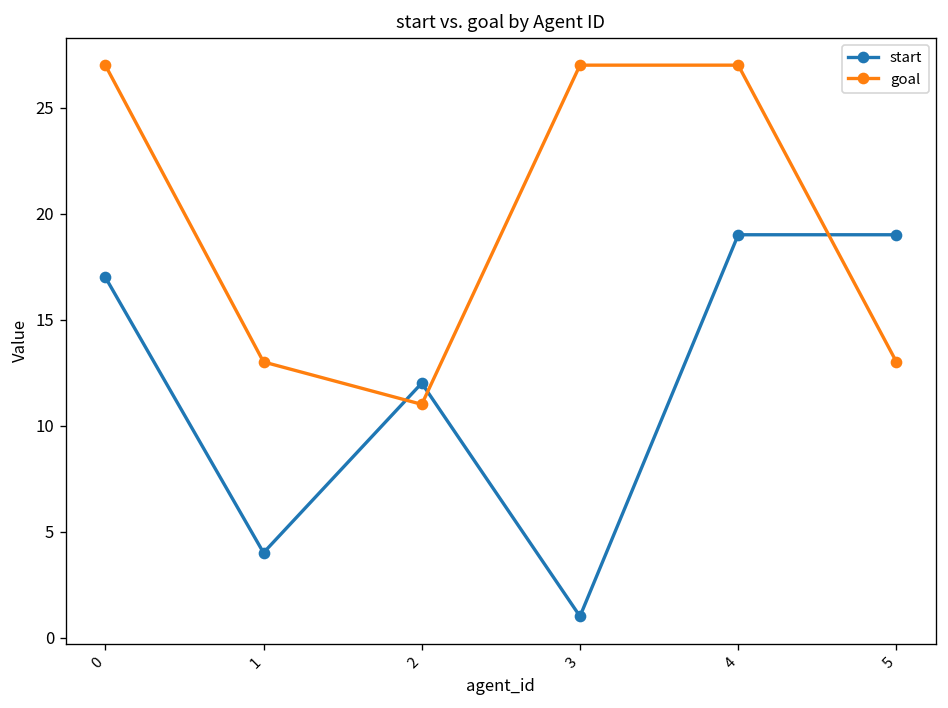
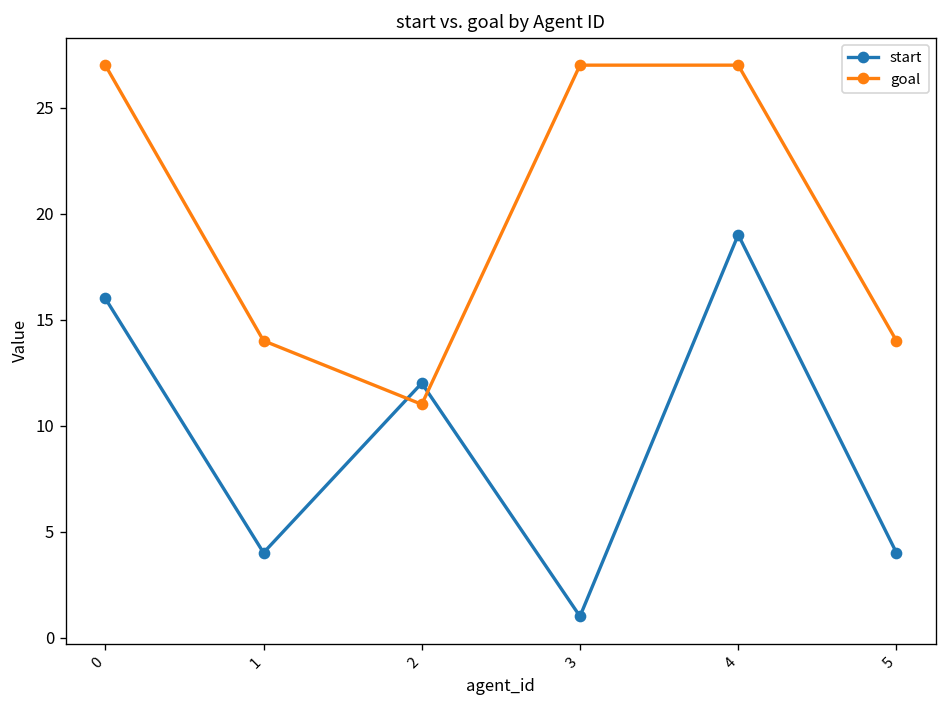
start, 0: 17 -> 16
goal, 1: 13 -> 14
start, 5: 19 -> 4
goal, 5: 13 -> 14
